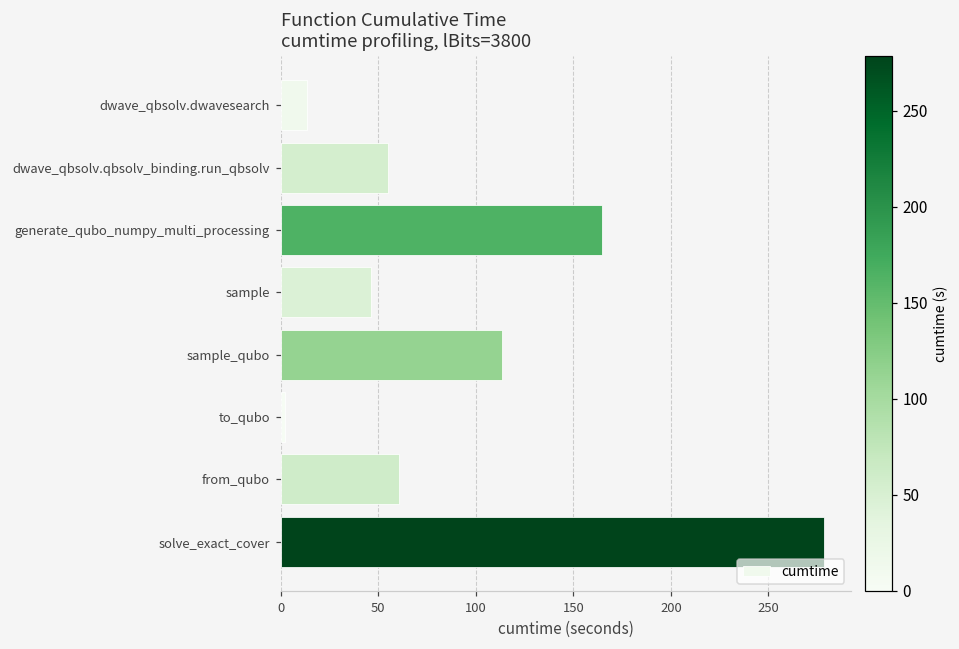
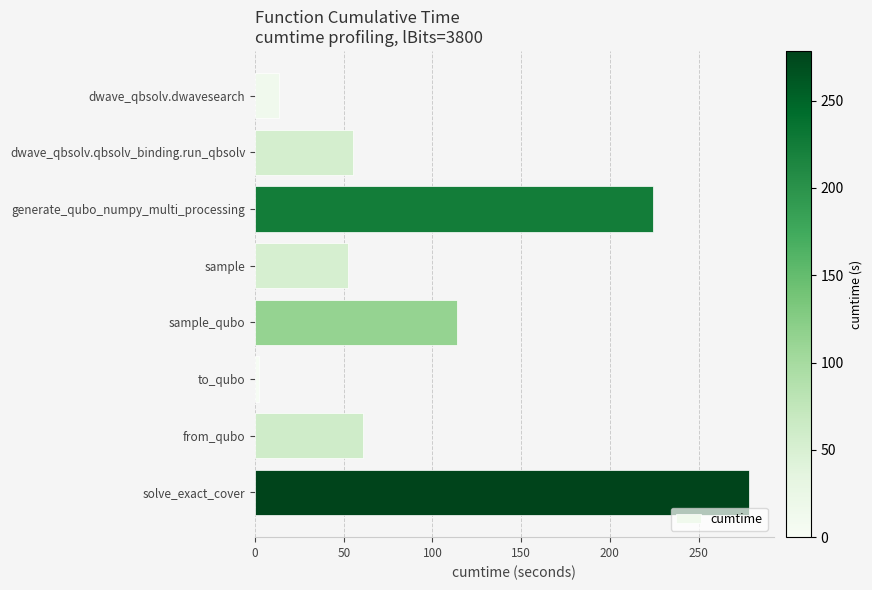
generate_qubo_numpy_multi_processing: 165 -> 224
sample: 46 -> 53
